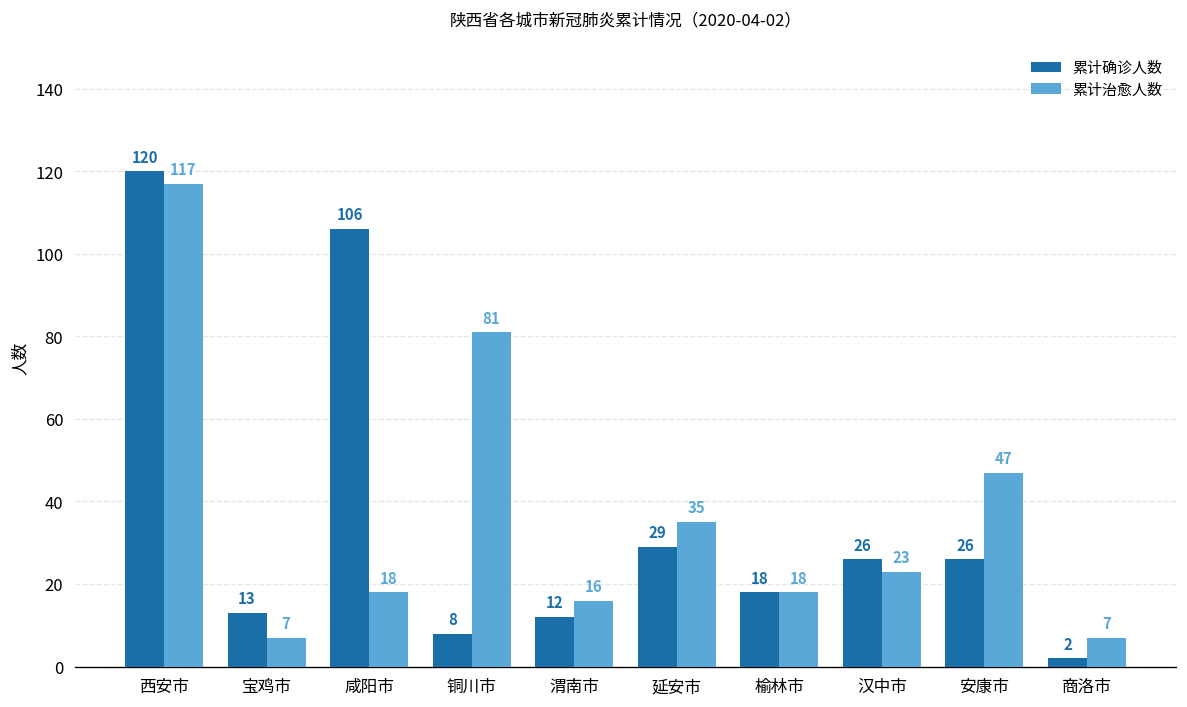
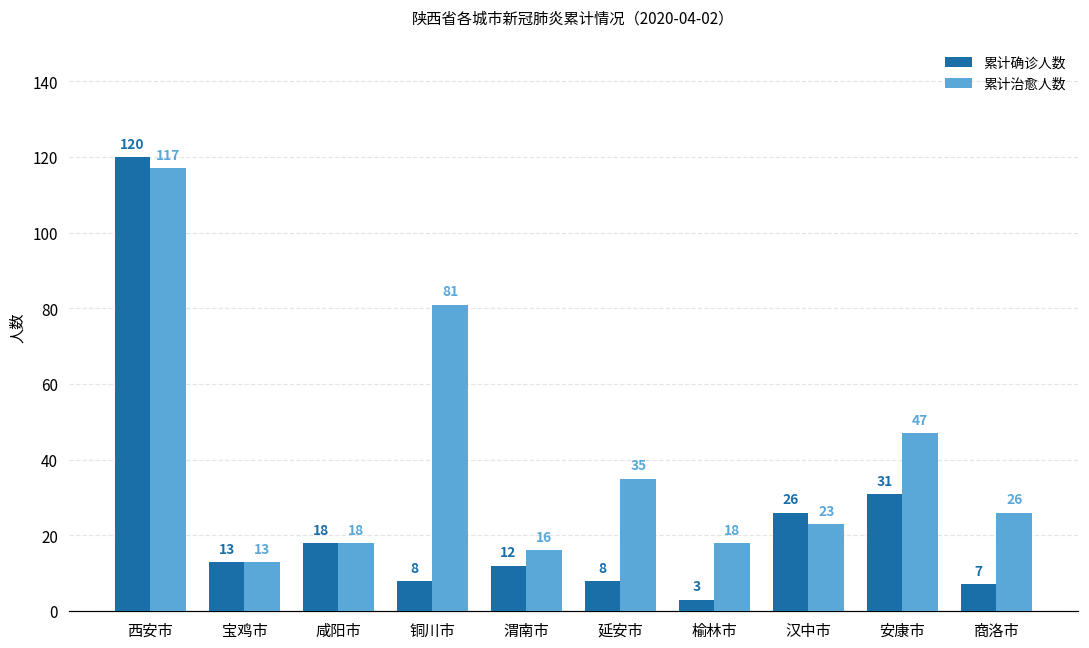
累计治愈人数, 宝鸡市: 7 -> 13
累计确诊人数, 咸阳市: 106 -> 18
累计确诊人数, 延安市: 29 -> 8
累计确诊人数, 榆林市: 18 -> 3
累计确诊人数, 安康市: 26 -> 31
累计确诊人数, 商洛市: 2 -> 7
累计治愈人数, 商洛市: 7 -> 26
